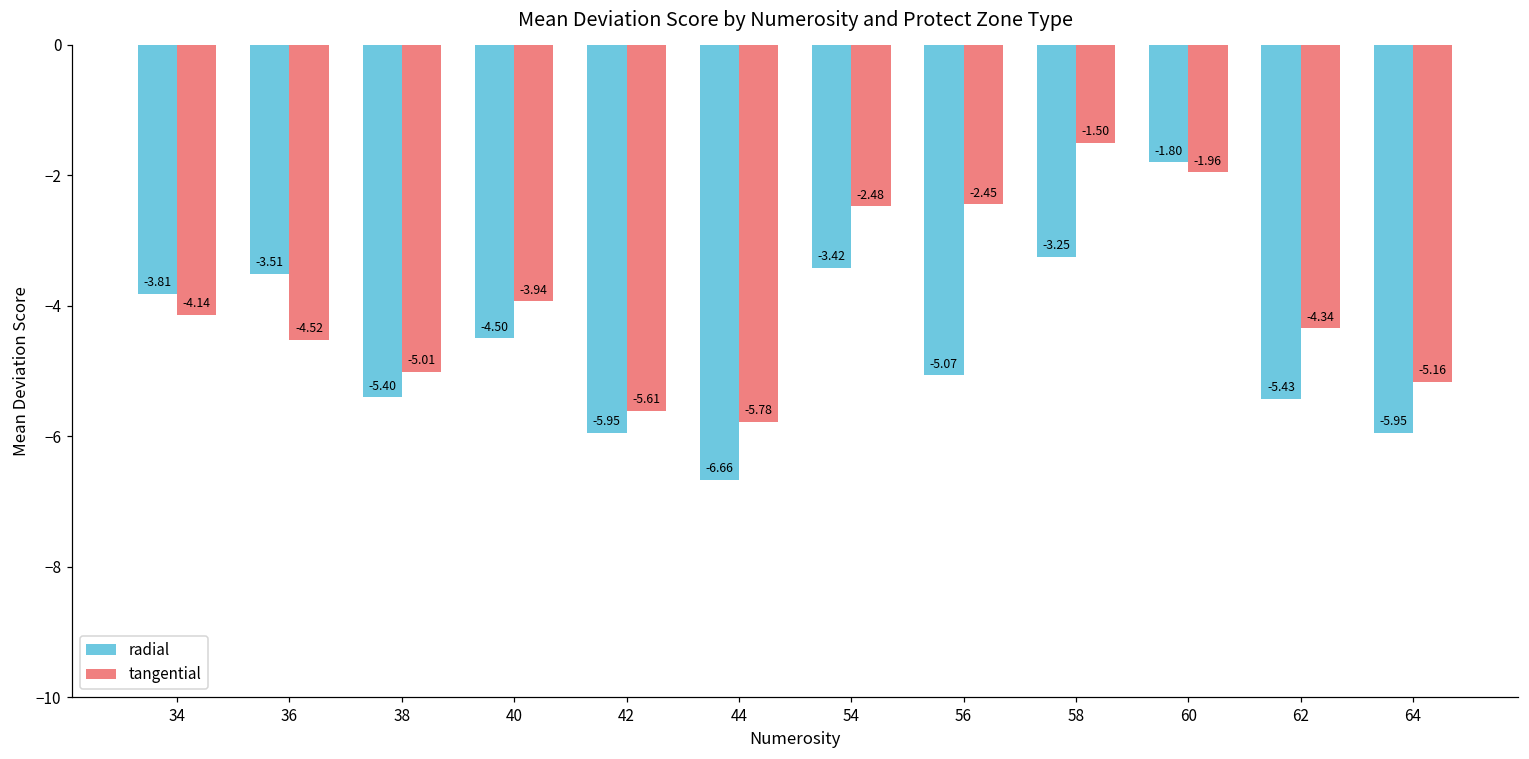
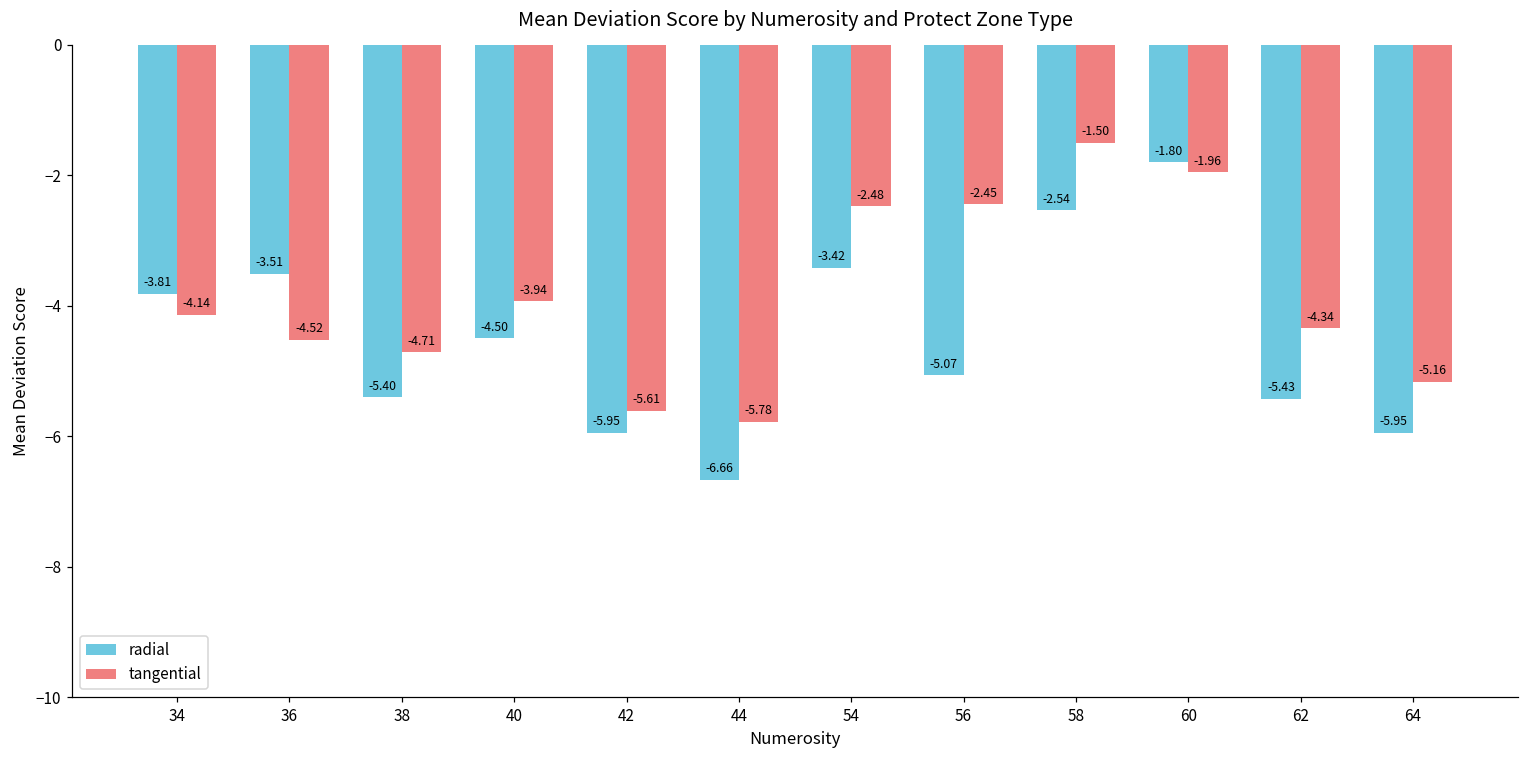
tangential, 38: -5.01 -> -4.71
radial, 58: -3.25 -> -2.54
